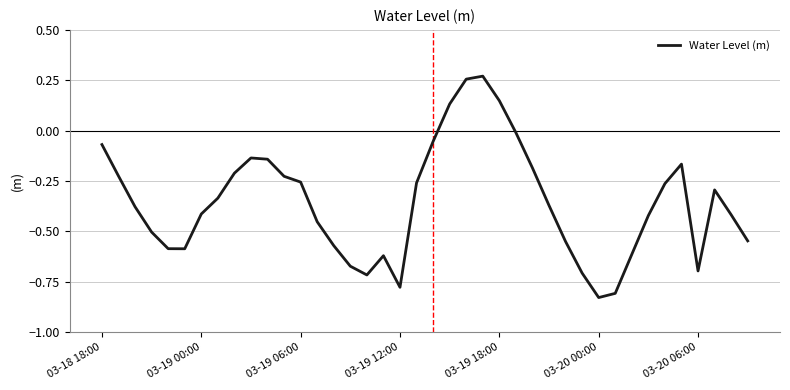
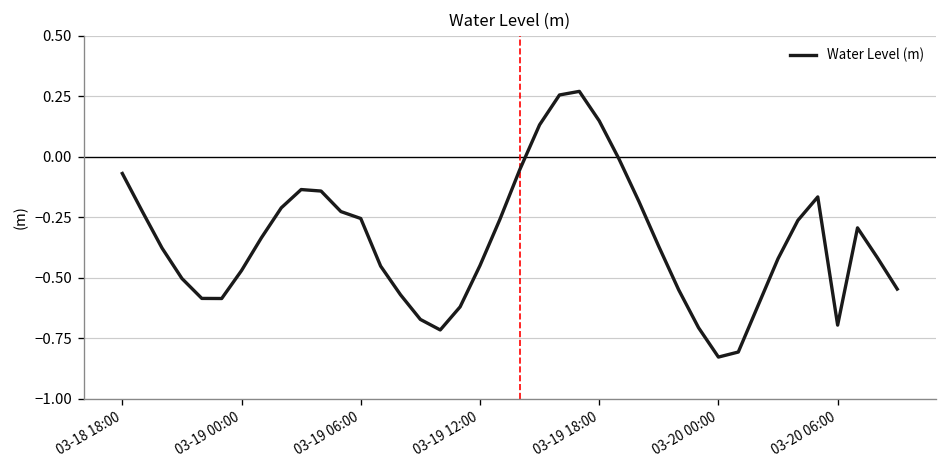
03-19 00:00: -0.41 -> -0.47
03-19 12:00: -0.78 -> -0.45
